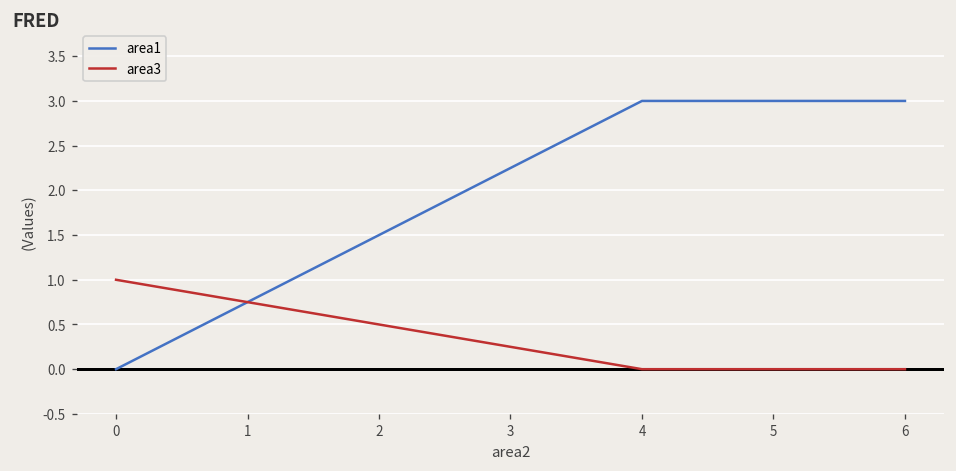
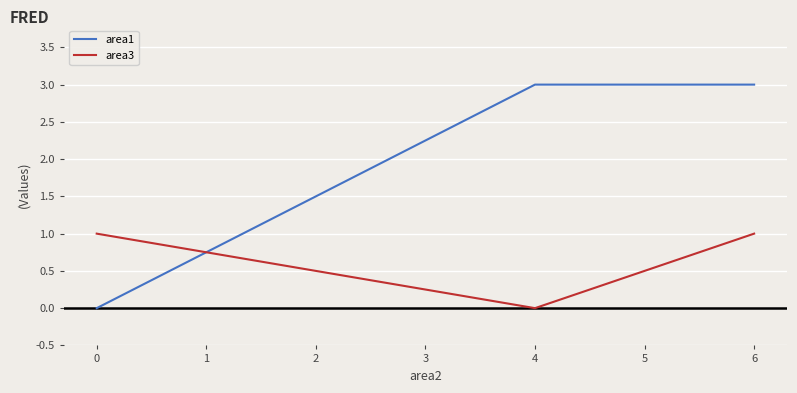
area3, 6: 0 -> 1
